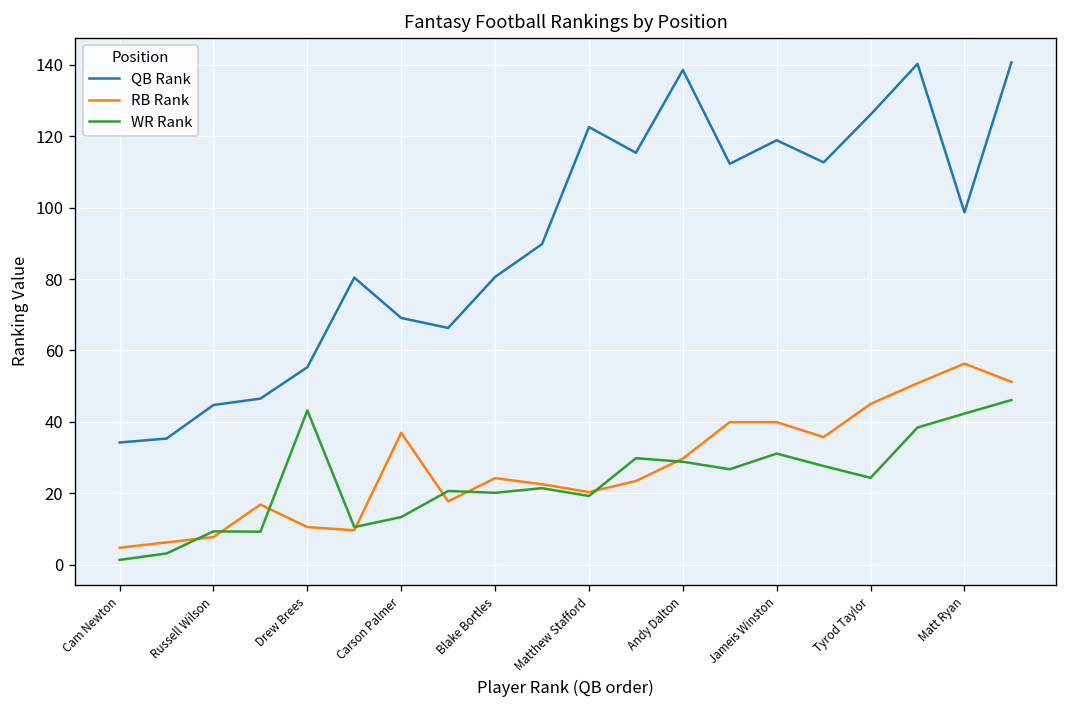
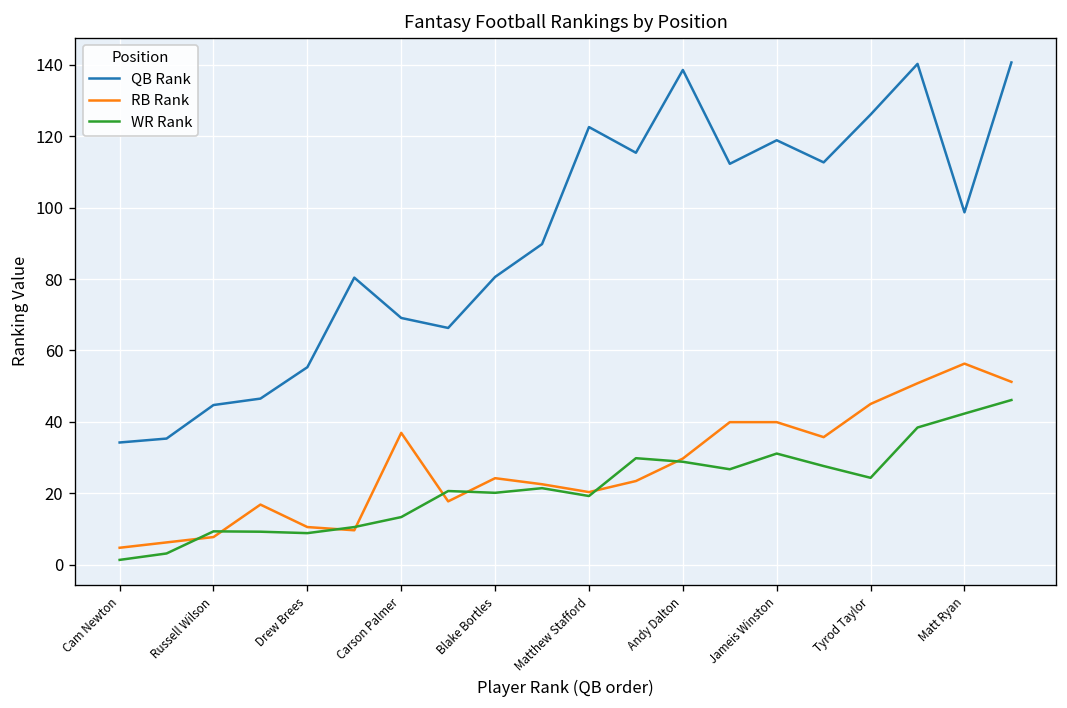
WR Rank, Drew Brees: 43 -> 9
